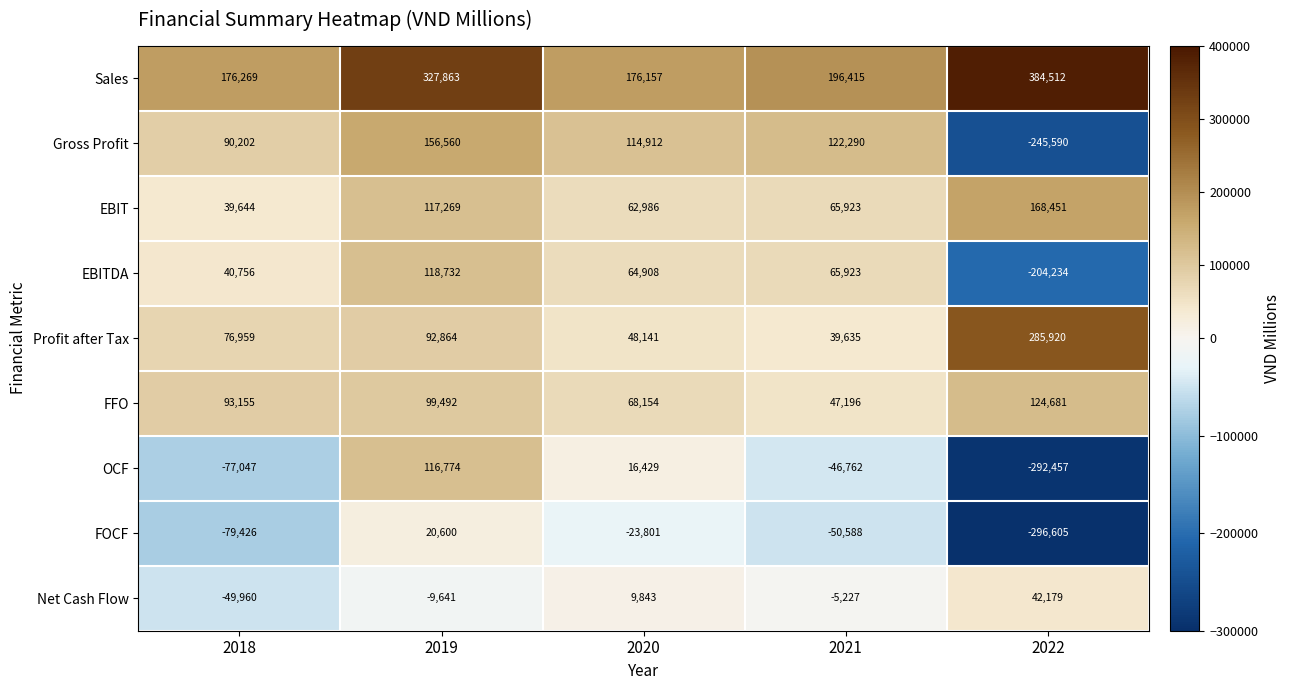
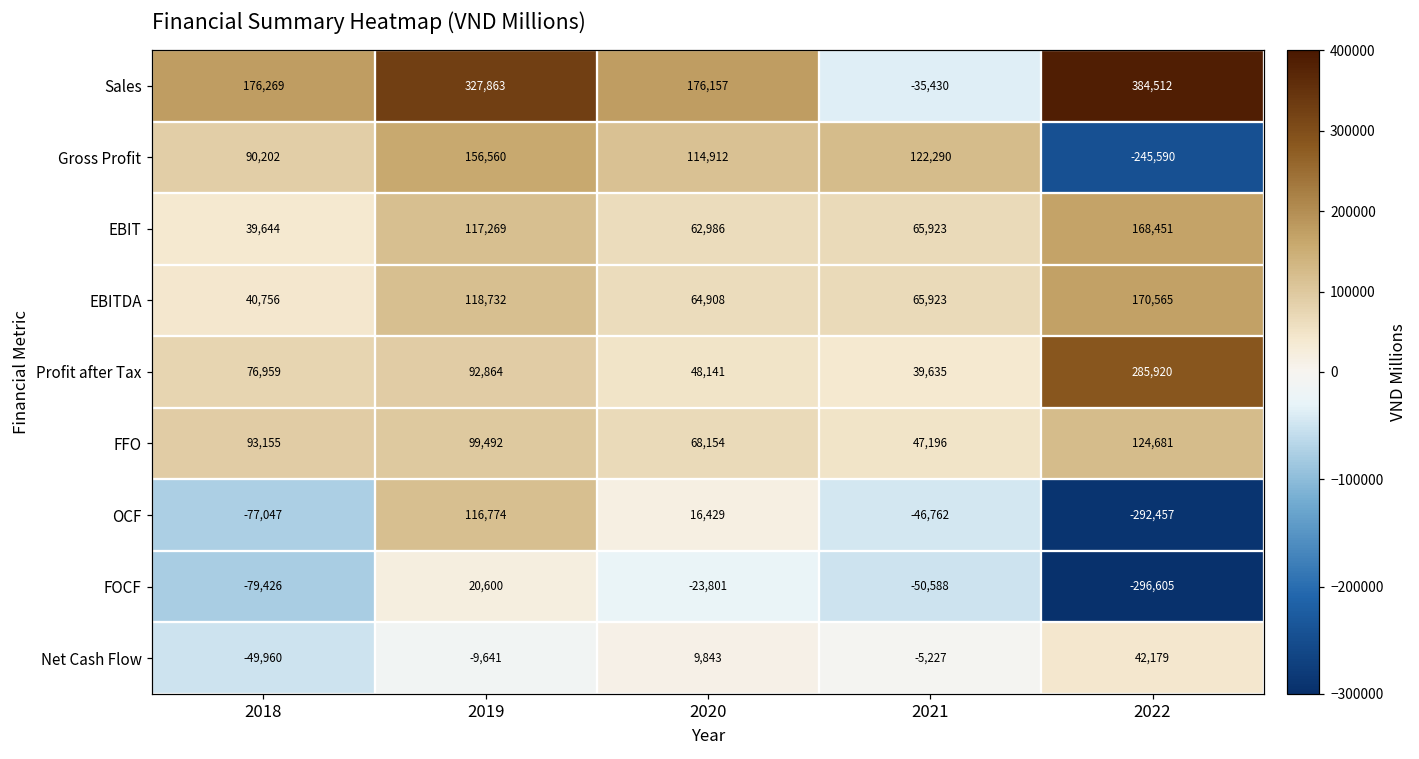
Sales, 2021: 196,415 -> -35,430
EBITDA, 2022: -204,234 -> 170,565
